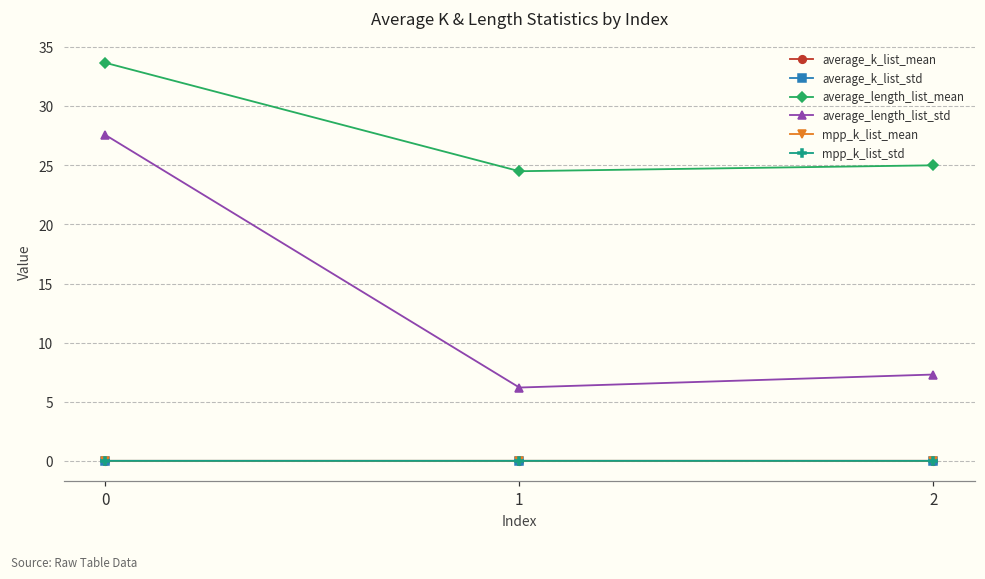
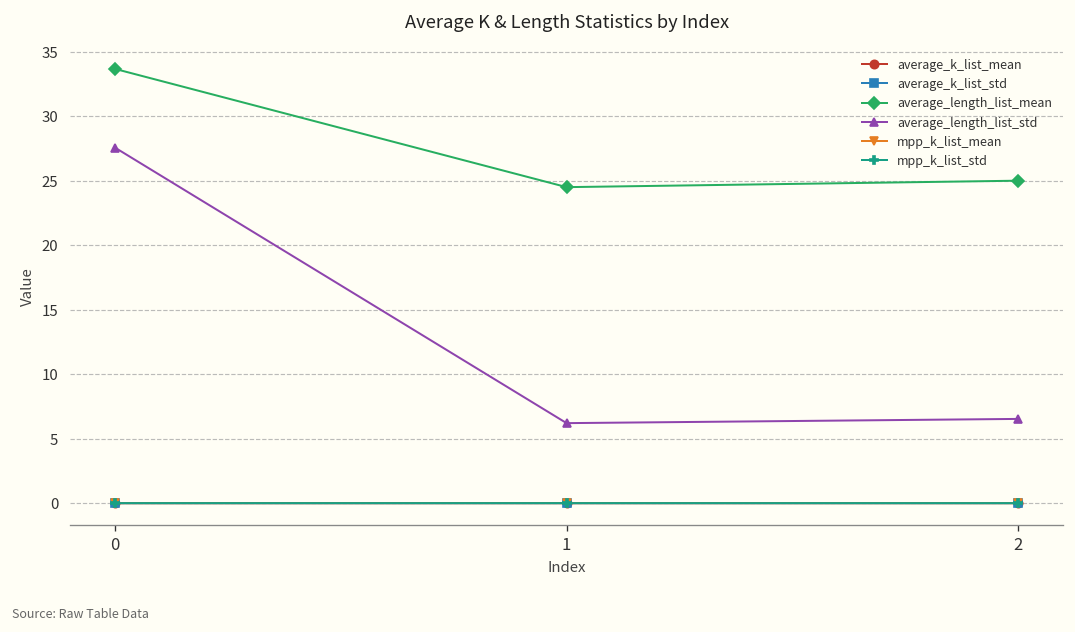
average_length_list_std, 2: 7.3 -> 6.5
